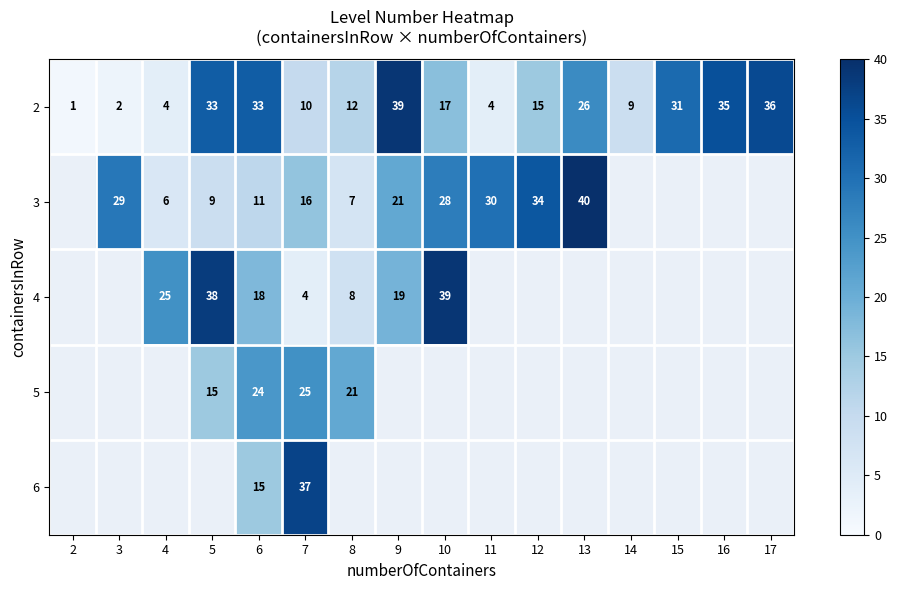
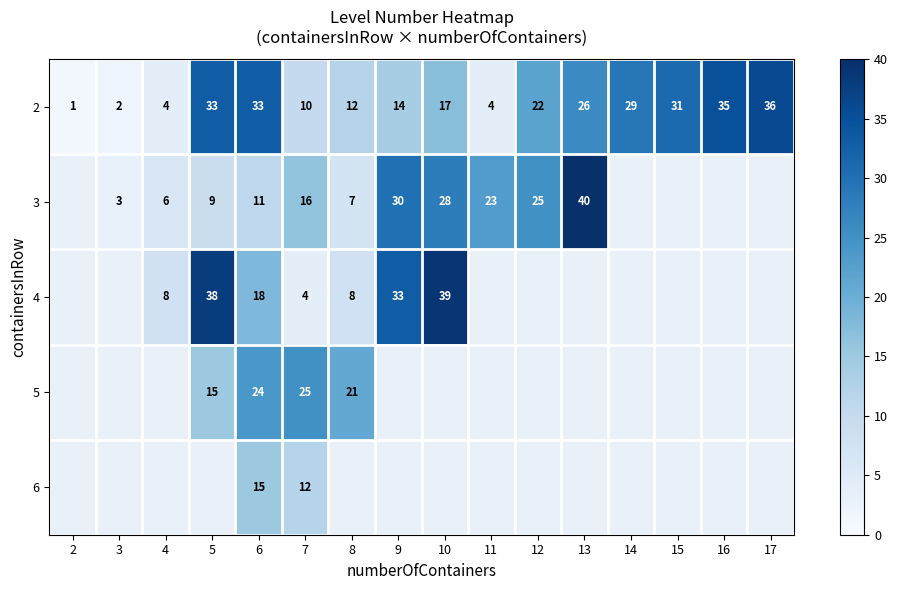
2, 9: 39 -> 14
2, 12: 15 -> 22
2, 14: 9 -> 29
3, 3: 29 -> 3
3, 9: 21 -> 30
3, 11: 30 -> 23
3, 12: 34 -> 25
4, 4: 25 -> 8
4, 9: 19 -> 33
6, 7: 37 -> 12
